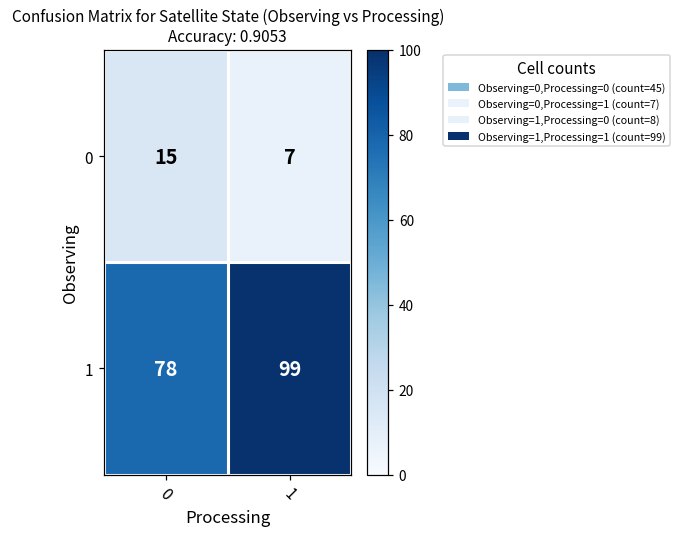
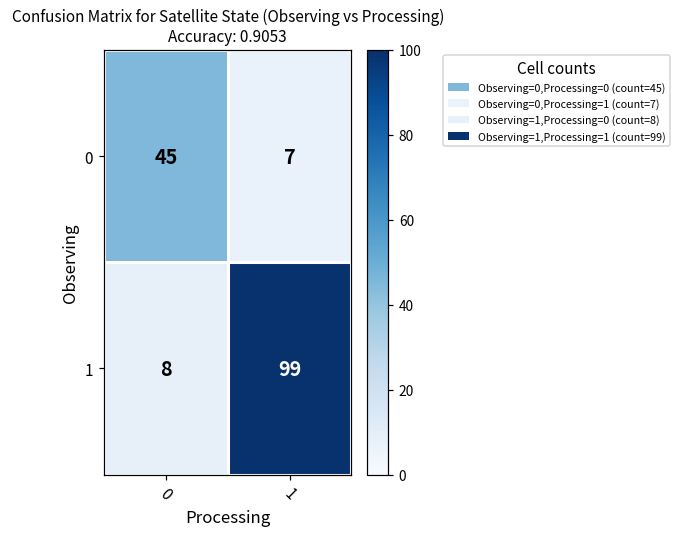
0, 0: 15 -> 45
1, 0: 78 -> 8
